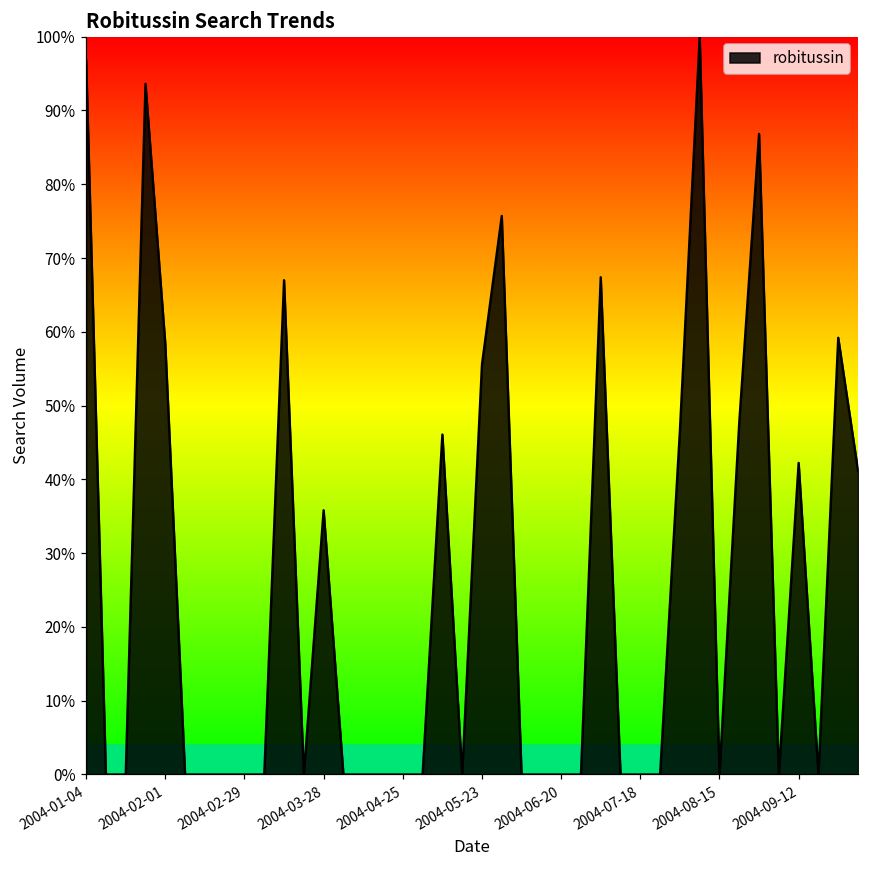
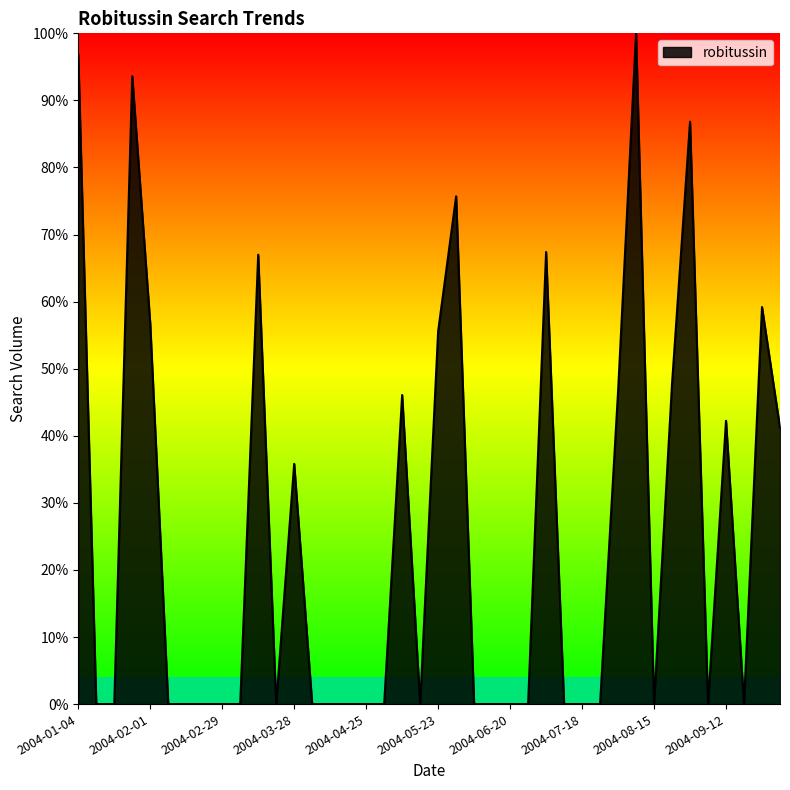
2004-02-01: 58% -> 57%
